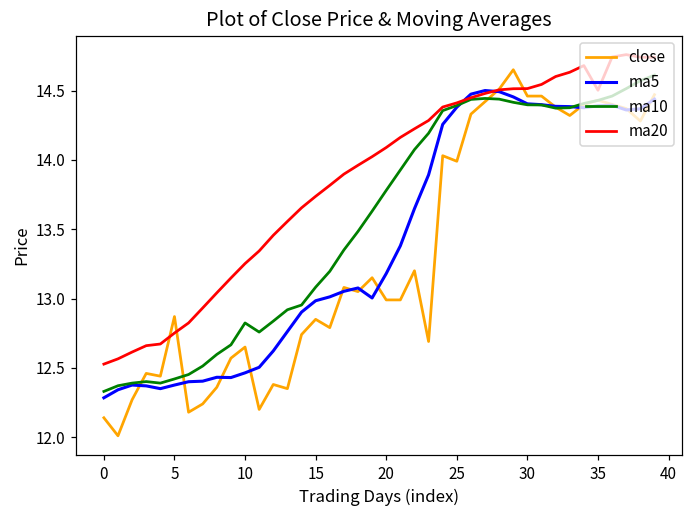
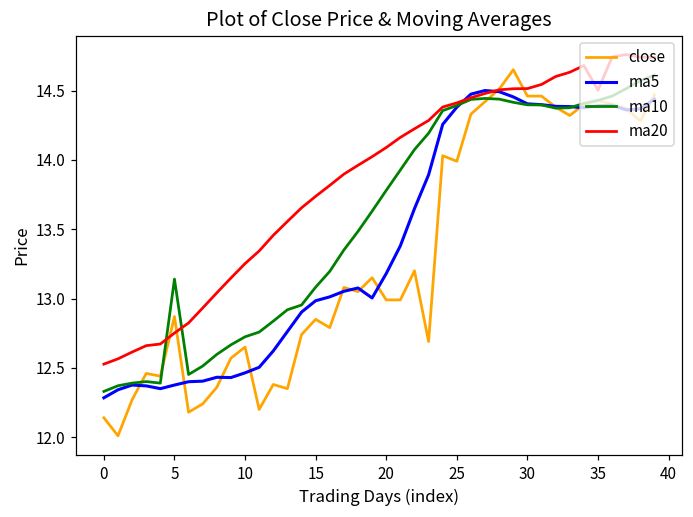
ma10, 5: 12.42 -> 13.14
ma10, 10: 12.82 -> 12.72
